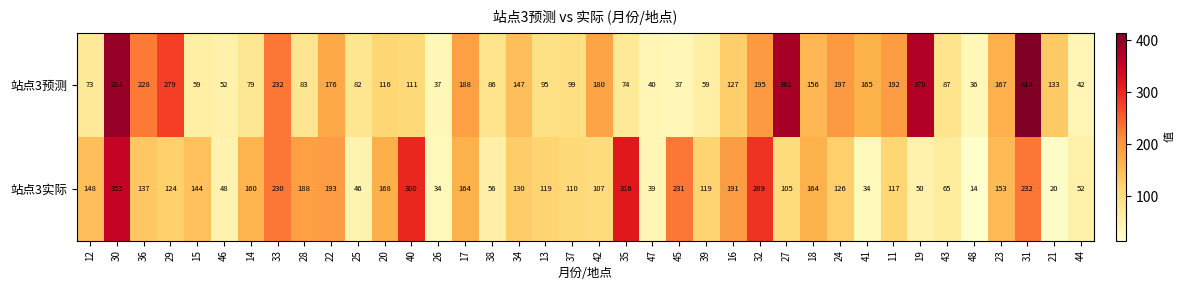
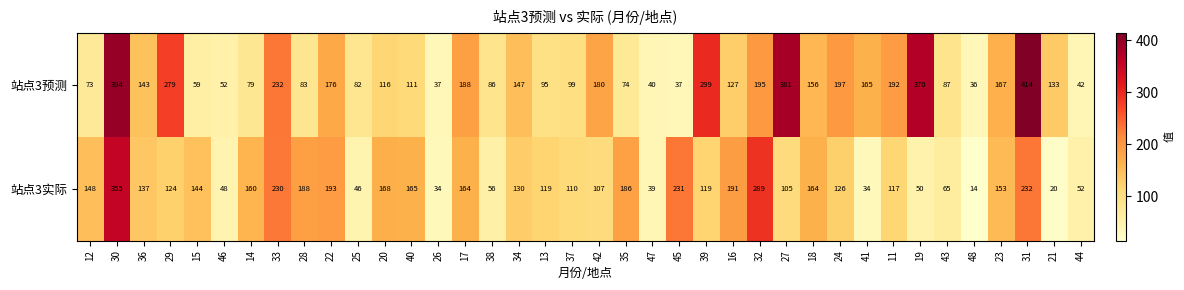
站点3预测, 36: 228 -> 143
站点3预测, 39: 59 -> 299
站点3实际, 40: 300 -> 165
站点3实际, 35: 316 -> 186
